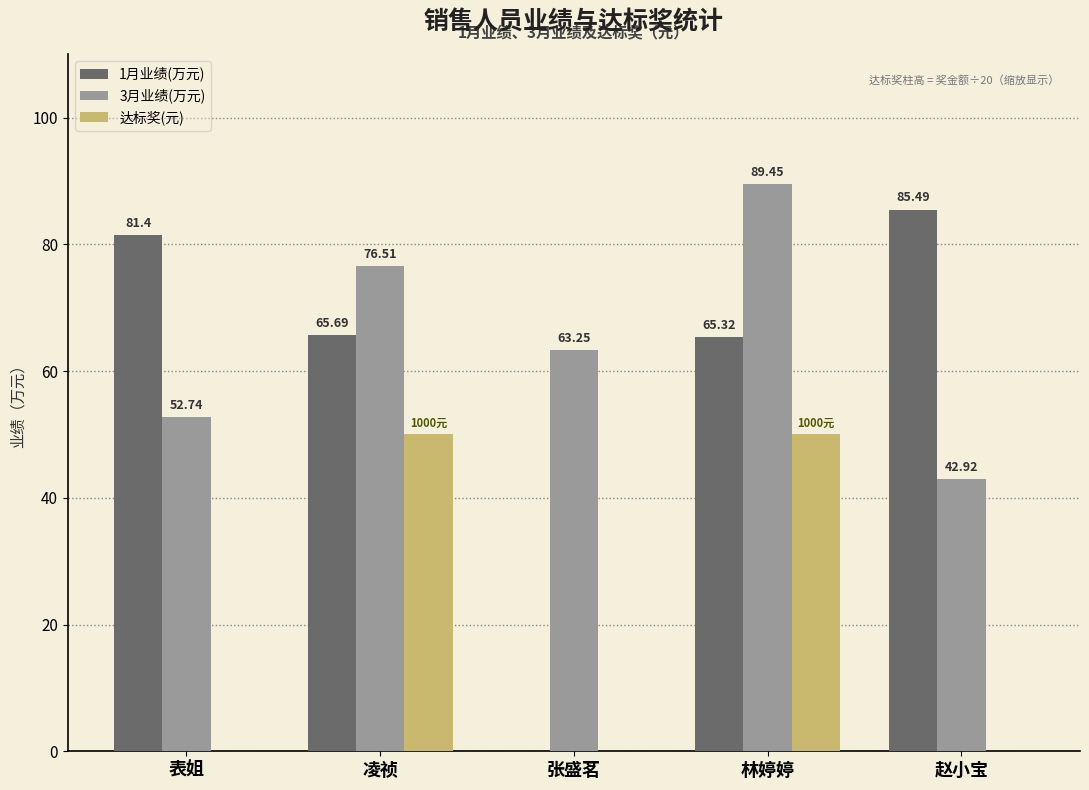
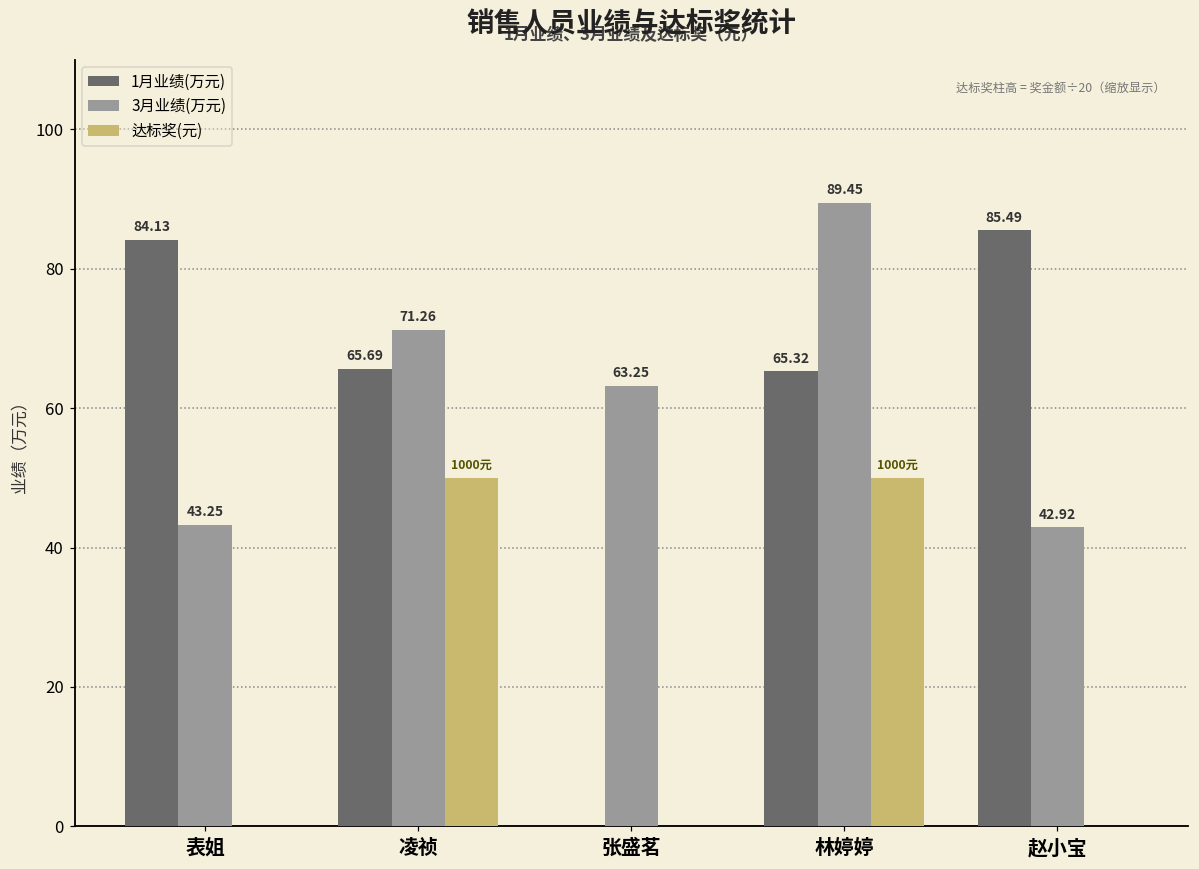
1月业绩(万元), 表姐: 81.4 -> 84.13
3月业绩(万元), 表姐: 52.74 -> 43.25
3月业绩(万元), 凌祯: 76.51 -> 71.26
